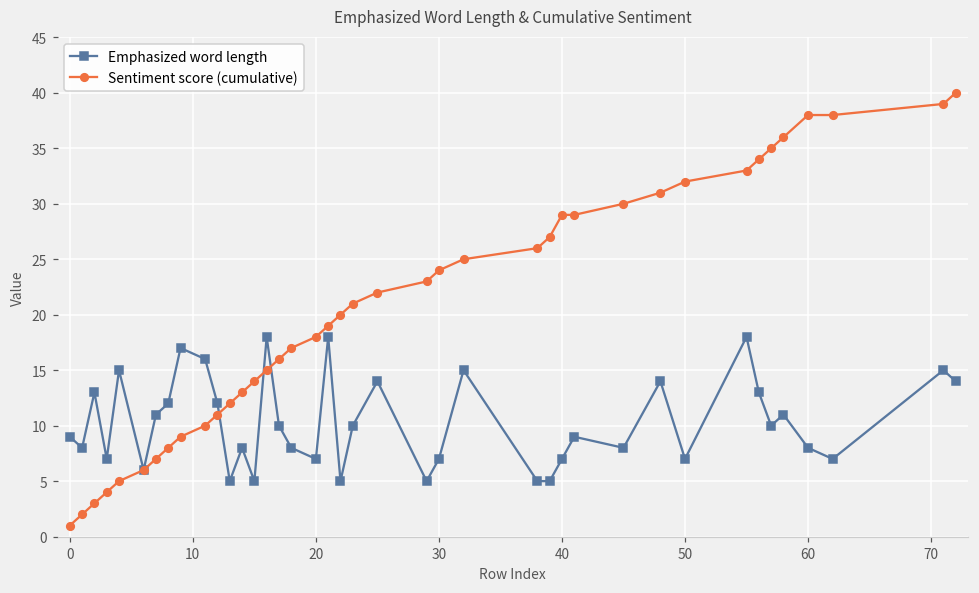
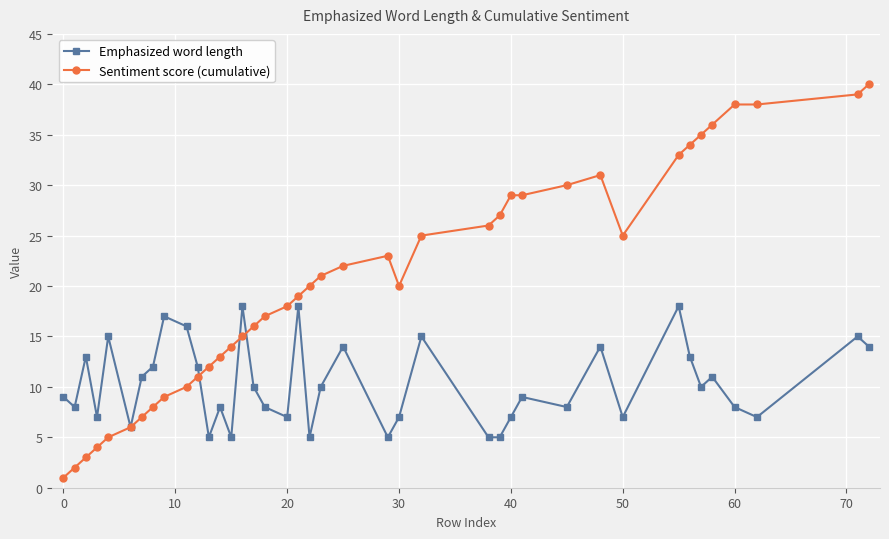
Sentiment score (cumulative), 30: 24 -> 20
Sentiment score (cumulative), 50: 32 -> 25
